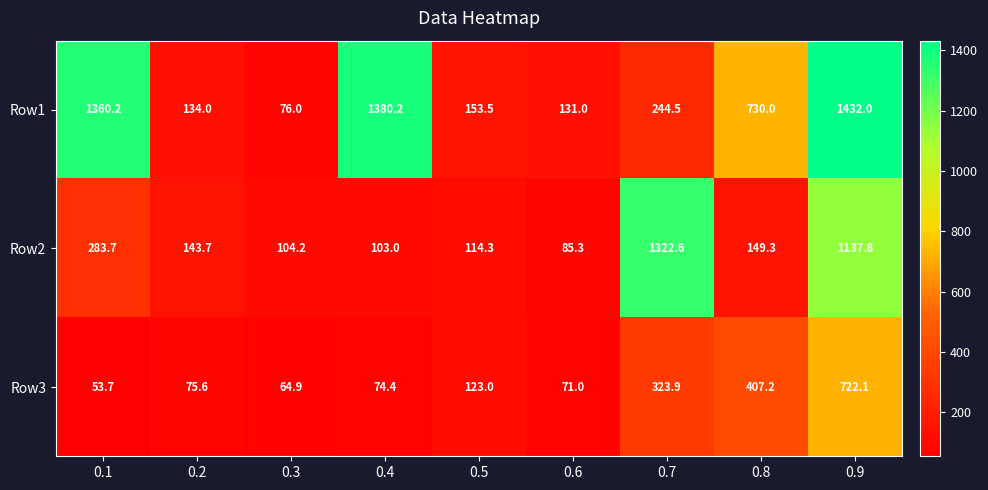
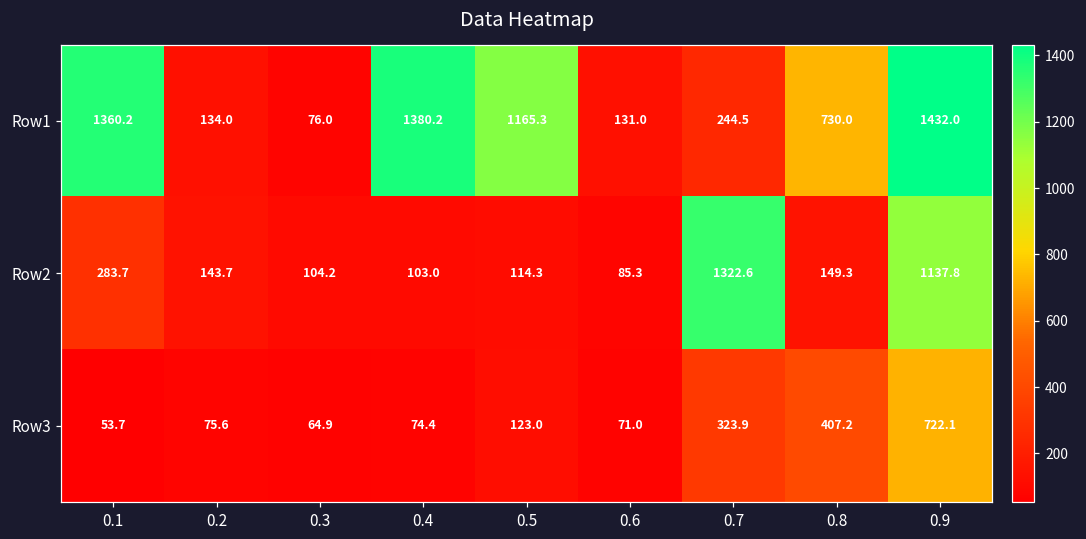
Row1, 0.5: 153.5 -> 1165.3
